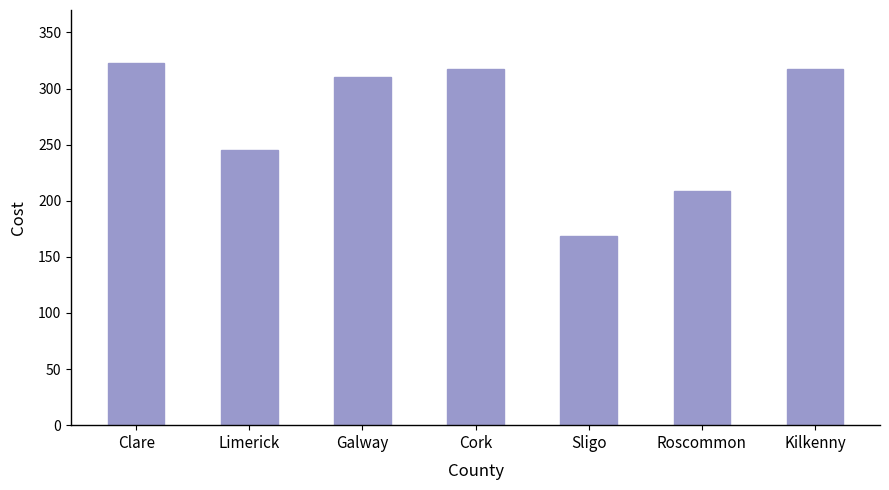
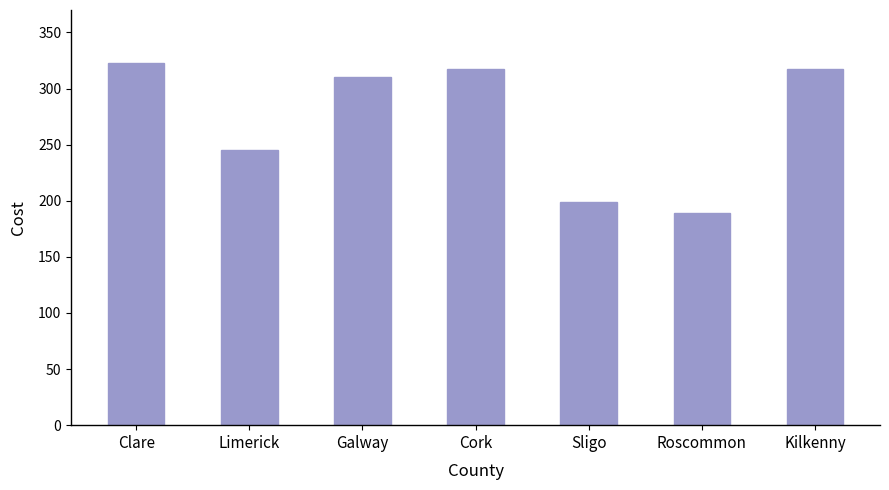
Sligo: 169 -> 199
Roscommon: 209 -> 189
